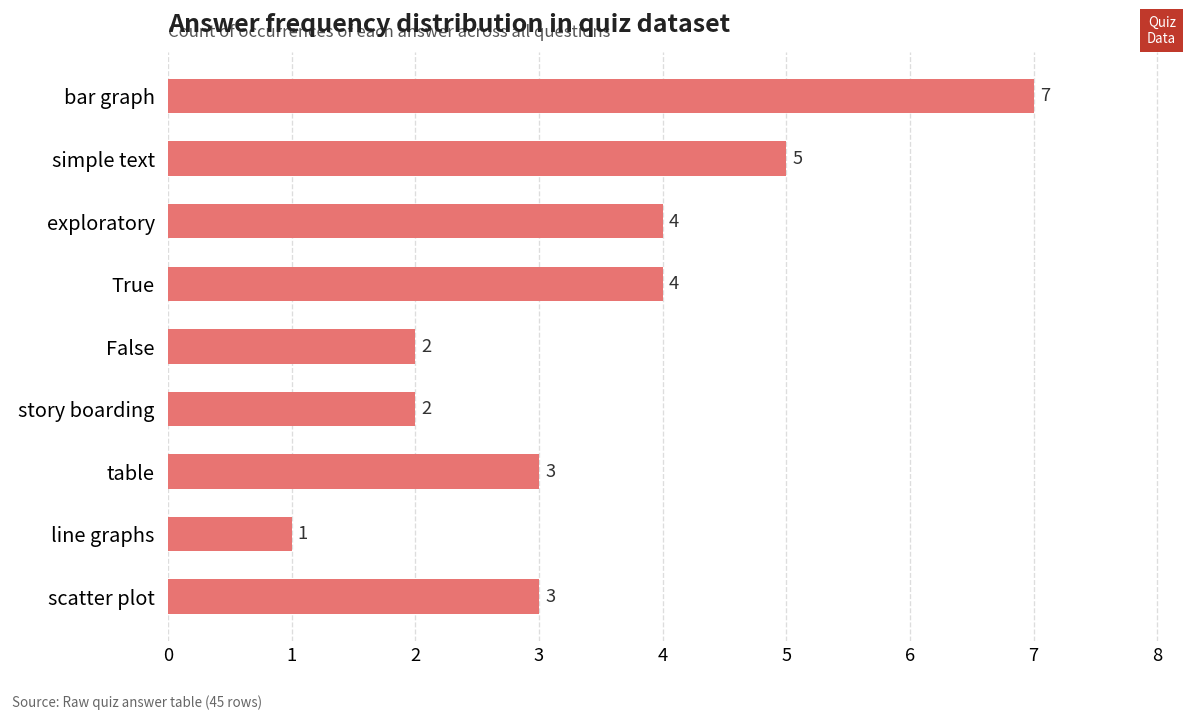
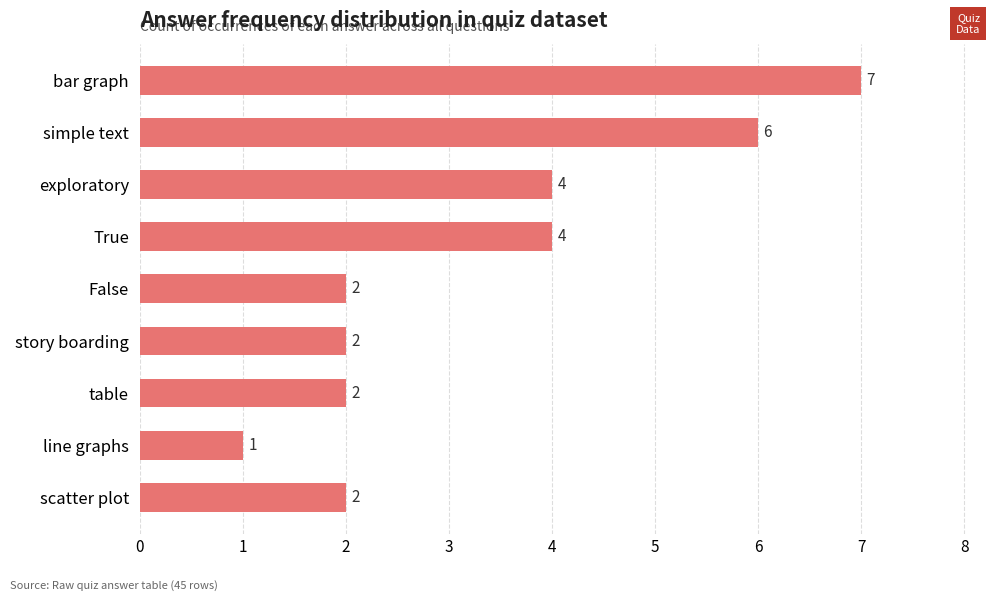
simple text: 5 -> 6
table: 3 -> 2
scatter plot: 3 -> 2
